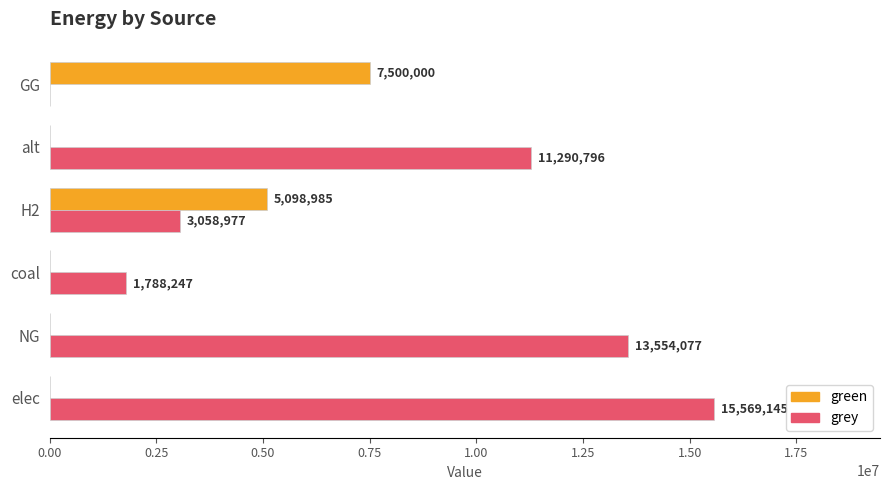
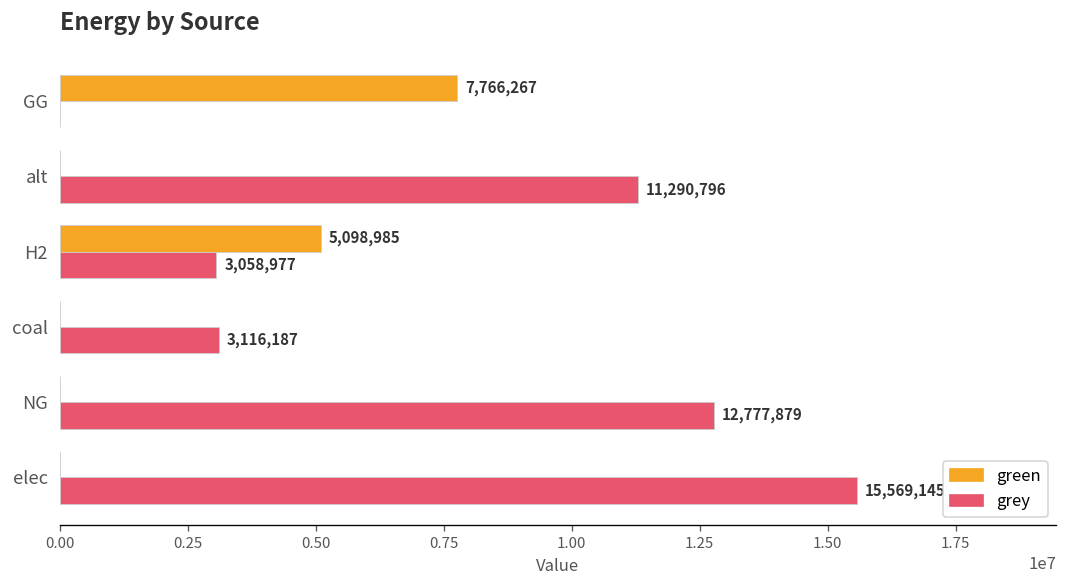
green, GG: 7,500,000 -> 7,766,267
grey, coal: 1,788,247 -> 3,116,187
grey, NG: 13,554,077 -> 12,777,879
